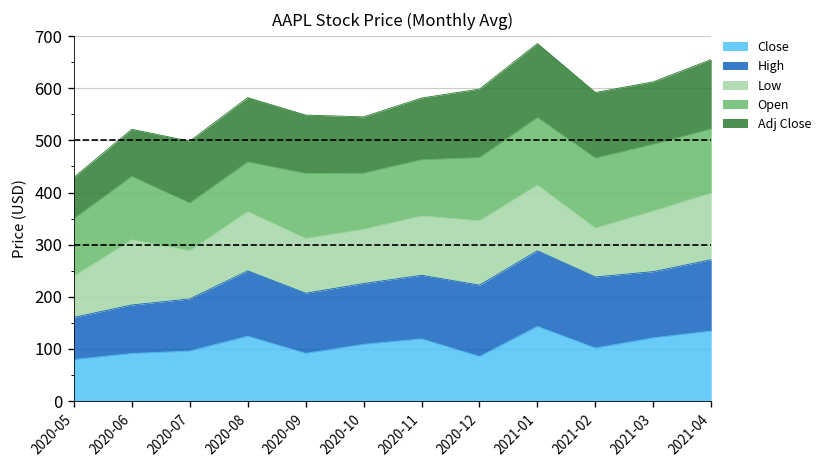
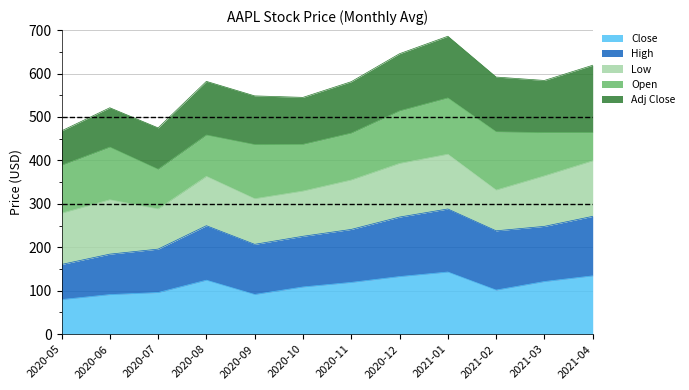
Low, 2020-05: 80 -> 120
Adj Close, 2020-07: 120 -> 100
Close, 2020-12: 90 -> 130
Open, 2021-03: 130 -> 100
Open, 2021-04: 120 -> 70
Adj Close, 2021-04: 130 -> 150
